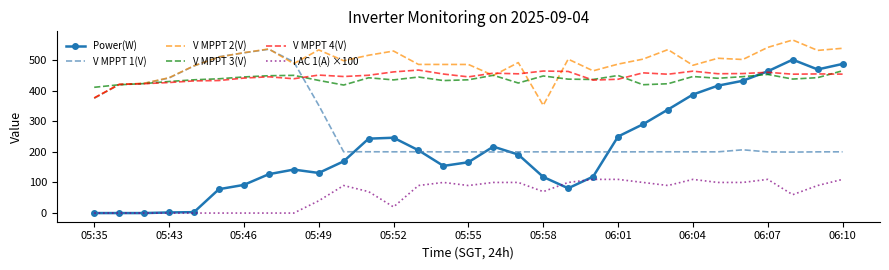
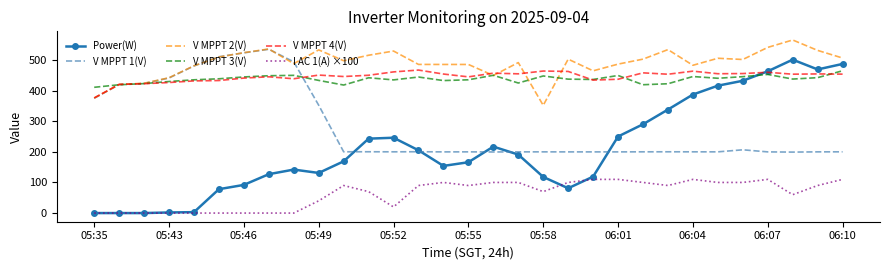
V MPPT 2(V), 06:10: 540 -> 510
